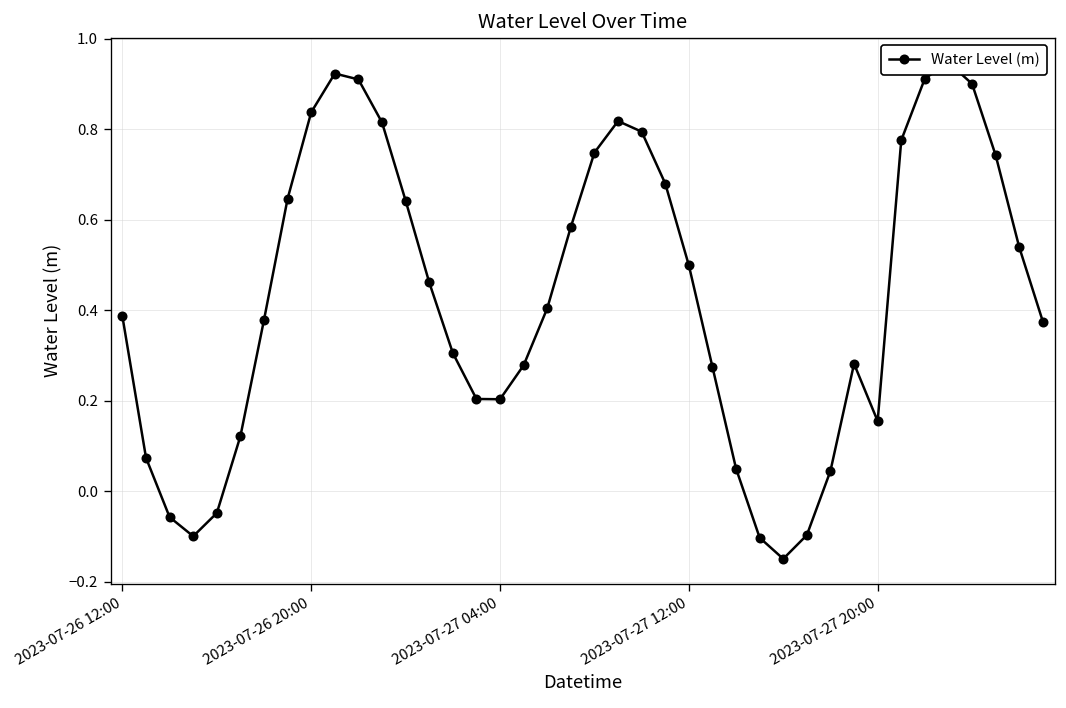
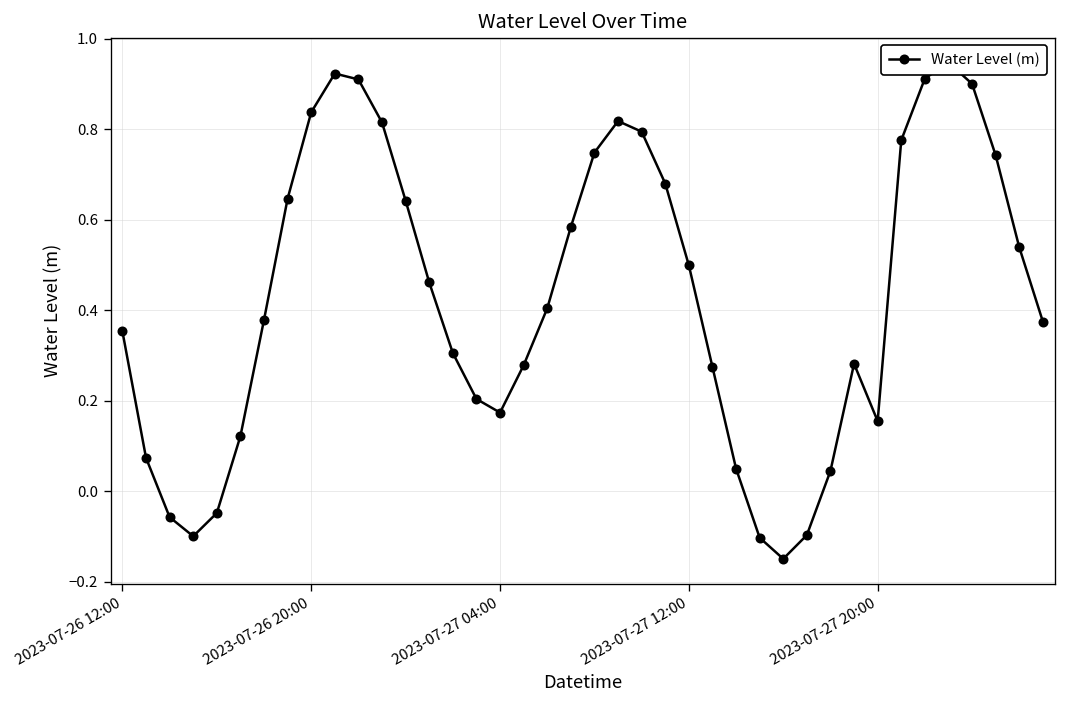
2023-07-26 12:00: 0.39 -> 0.35
2023-07-27 04:00: 0.20 -> 0.17
